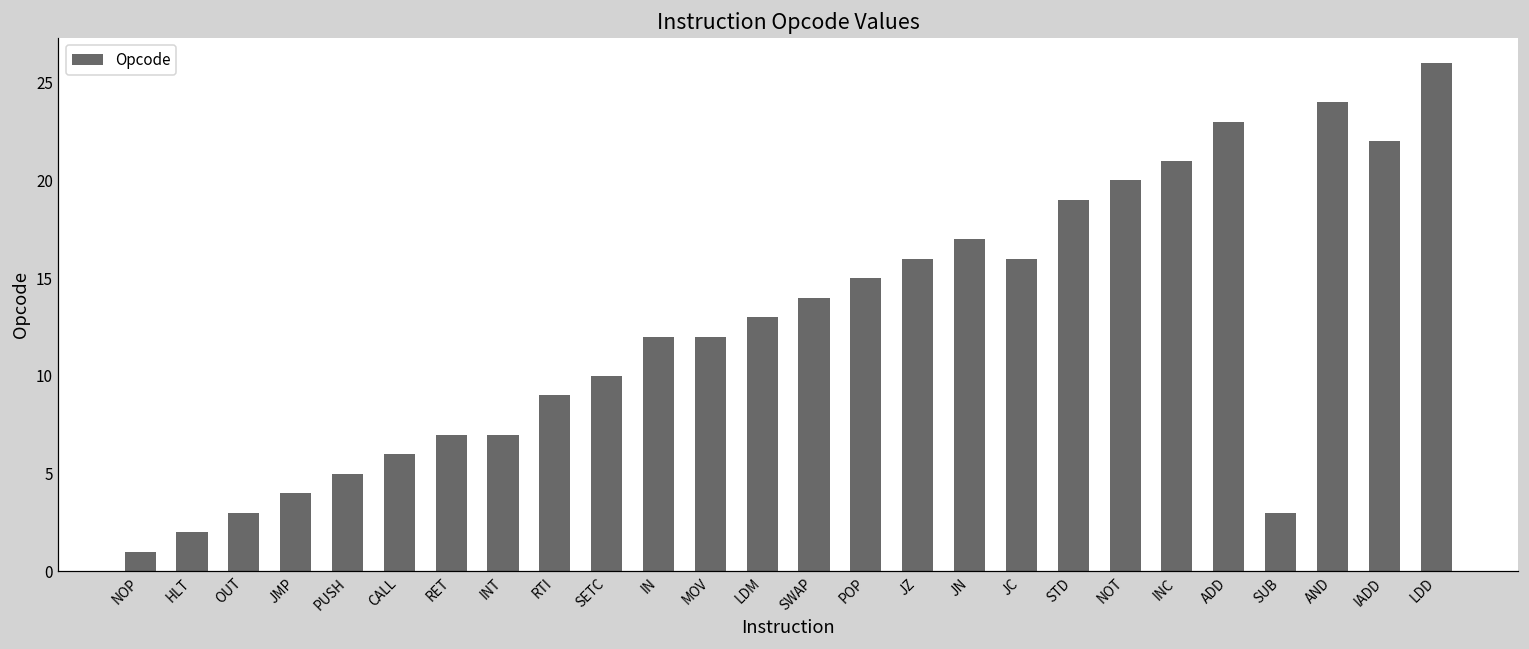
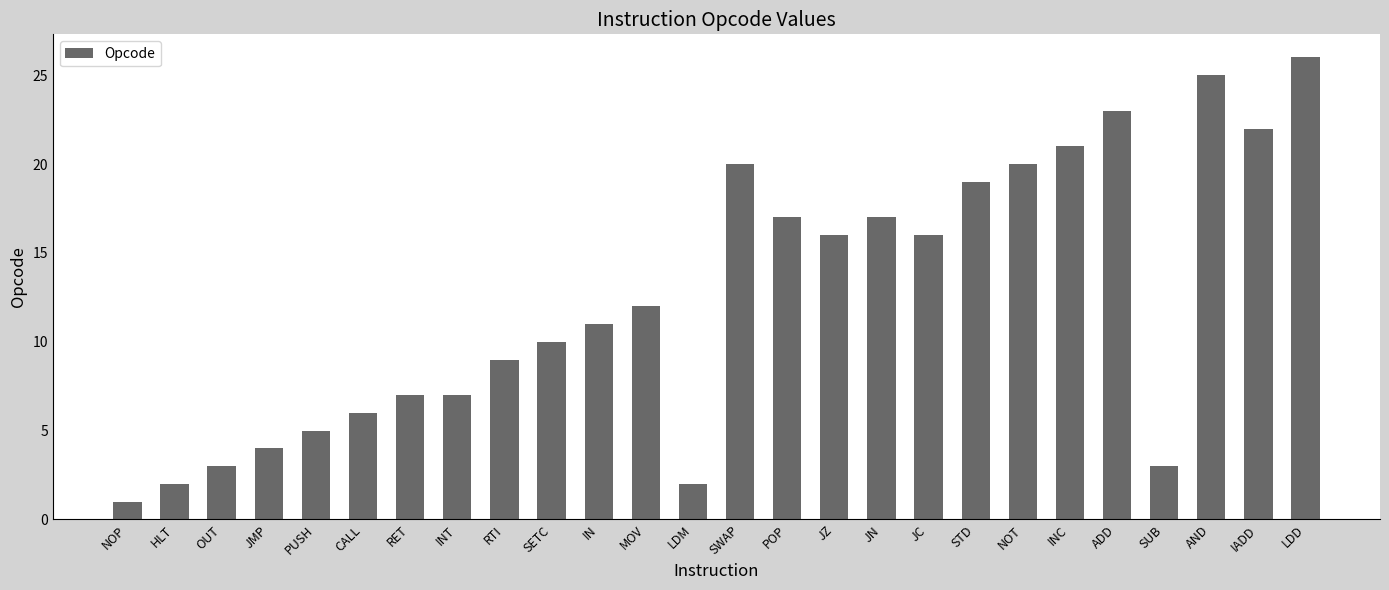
IN: 12 -> 11
LDM: 13 -> 2
SWAP: 14 -> 20
POP: 15 -> 17
AND: 24 -> 25
